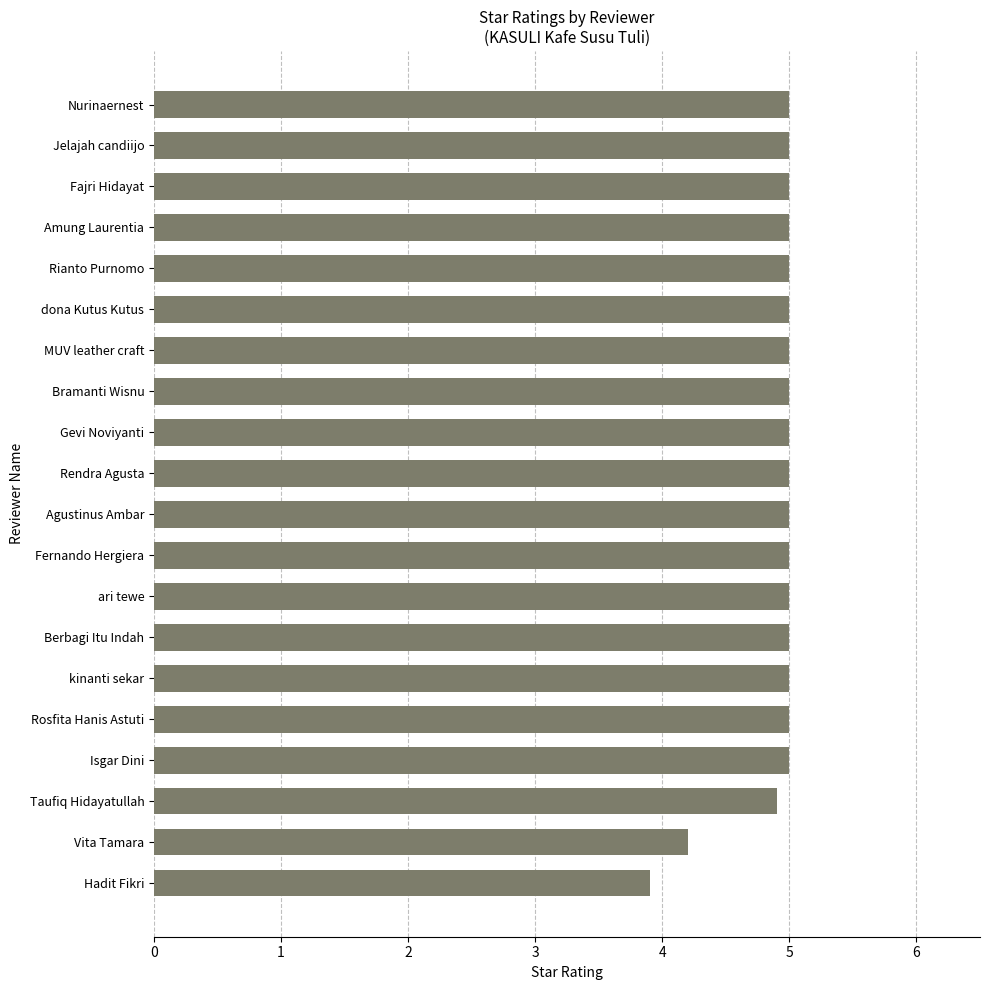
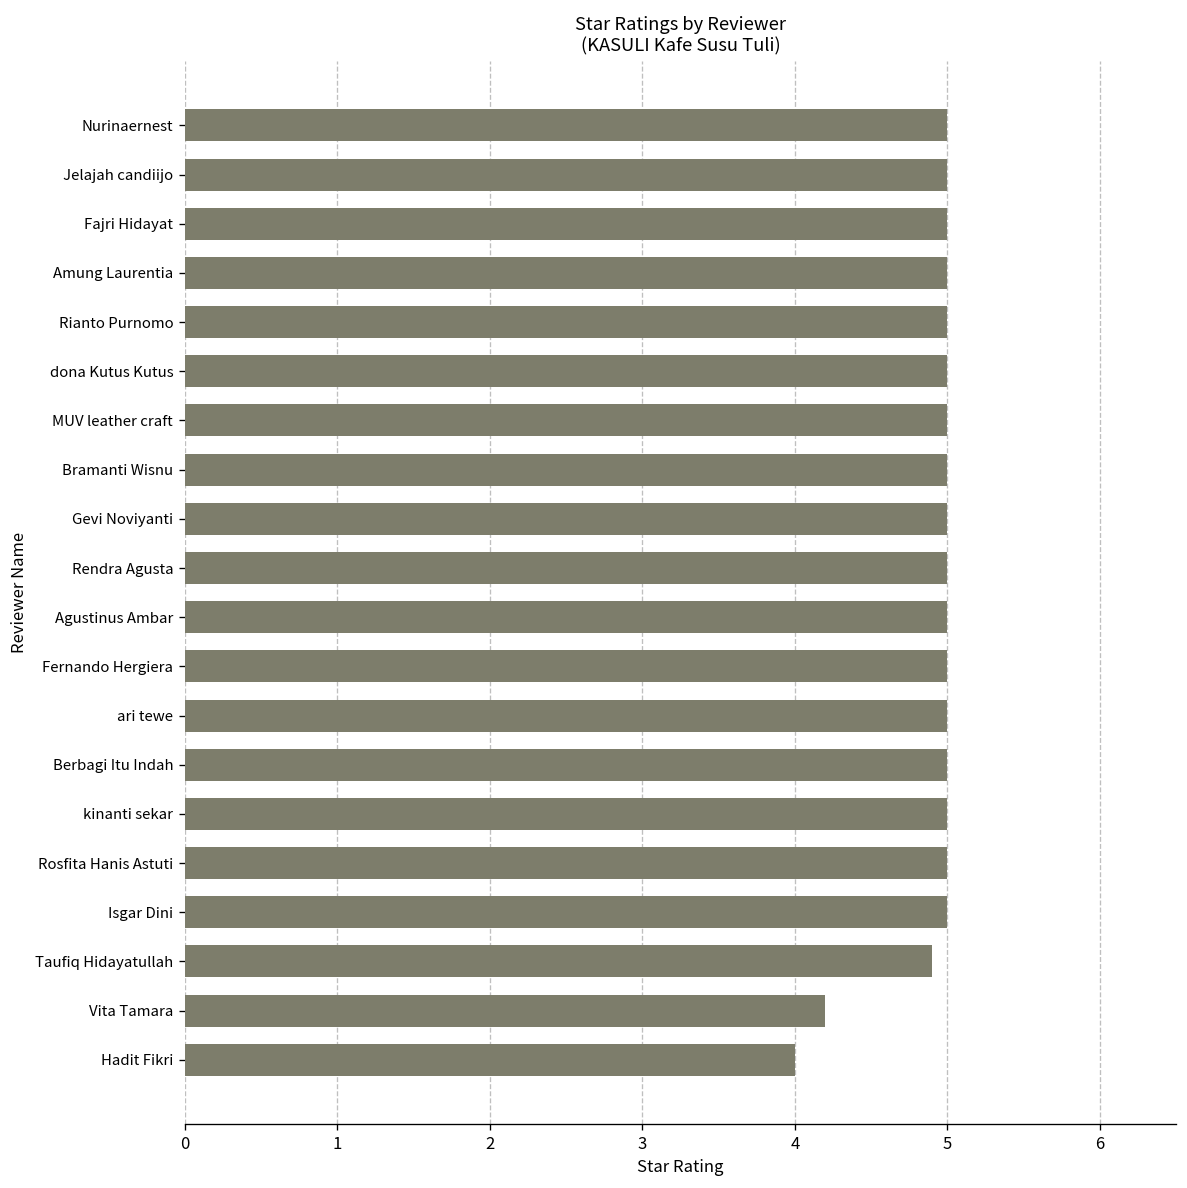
Hadit Fikri: 3.9 -> 4.0
